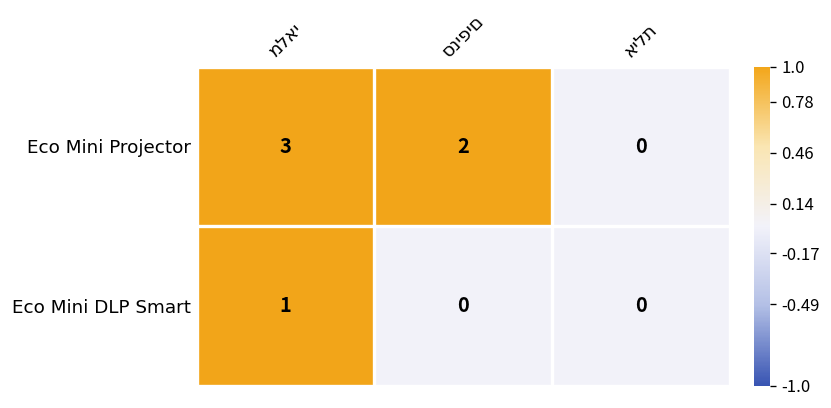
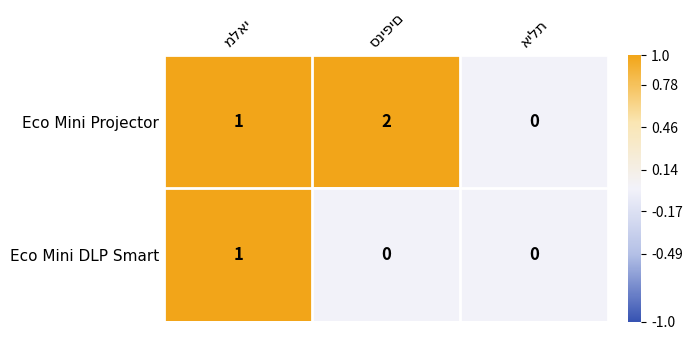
Eco Mini Projector, מלאי: 3 -> 1
